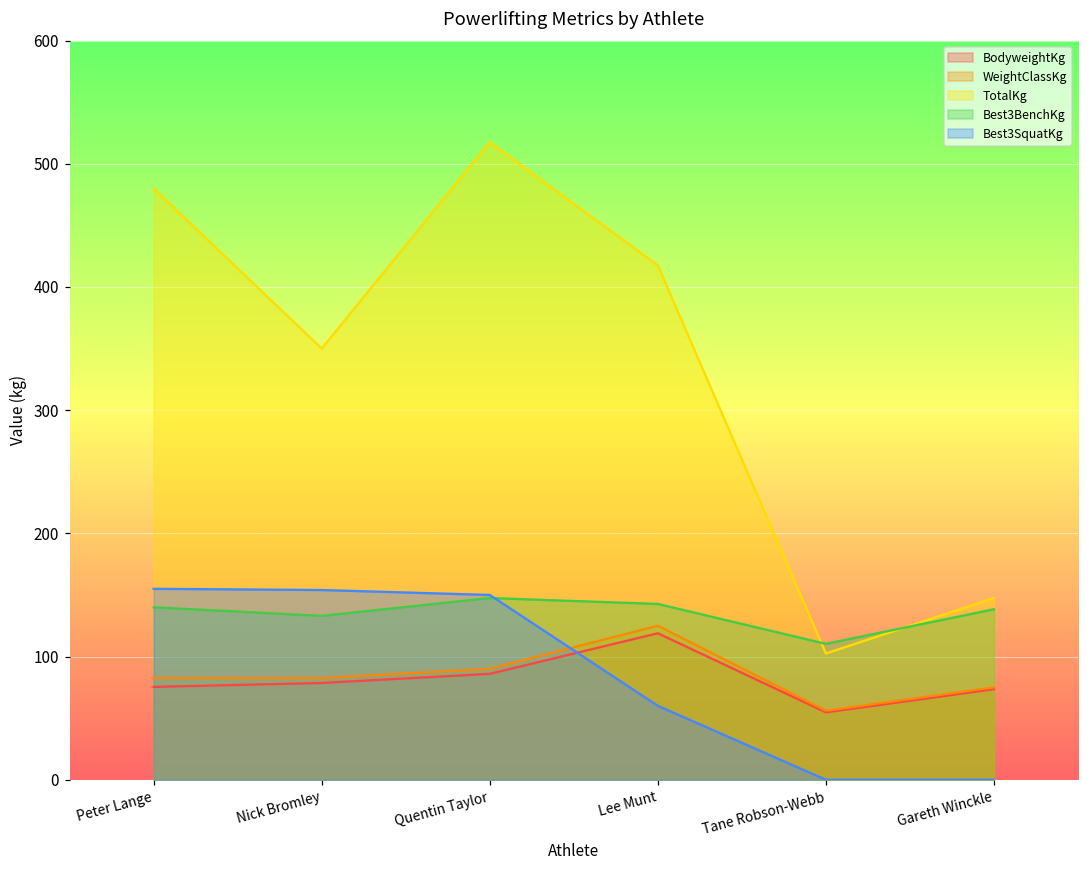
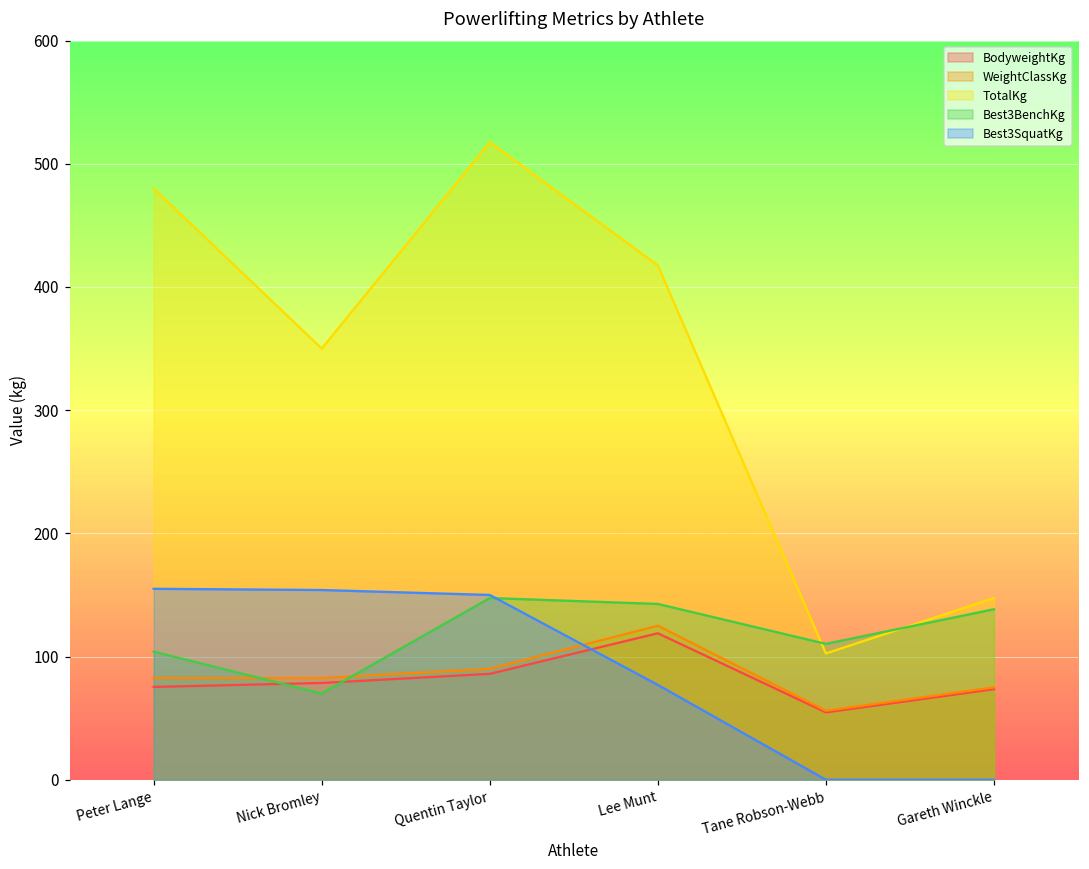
Best3BenchKg, Peter Lange: 140 -> 104
Best3BenchKg, Nick Bromley: 133 -> 70
Best3SquatKg, Lee Munt: 60 -> 77
